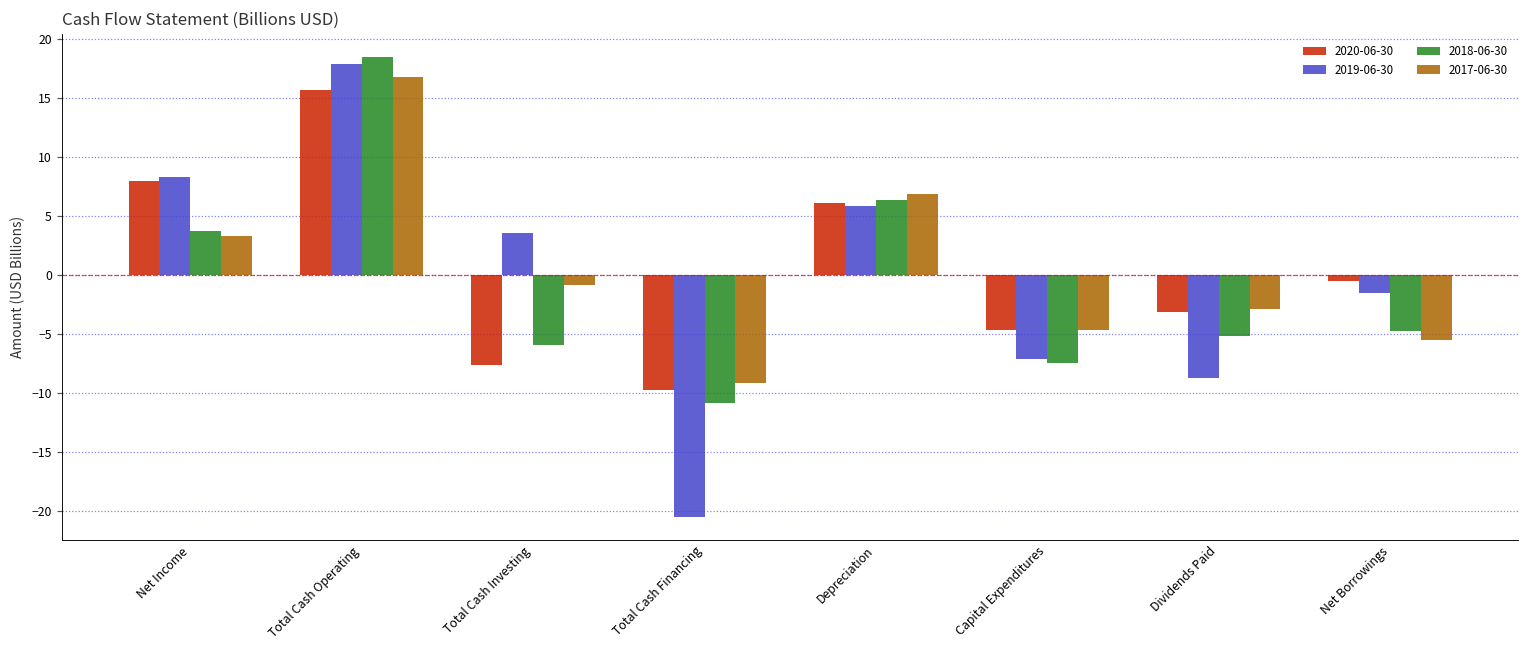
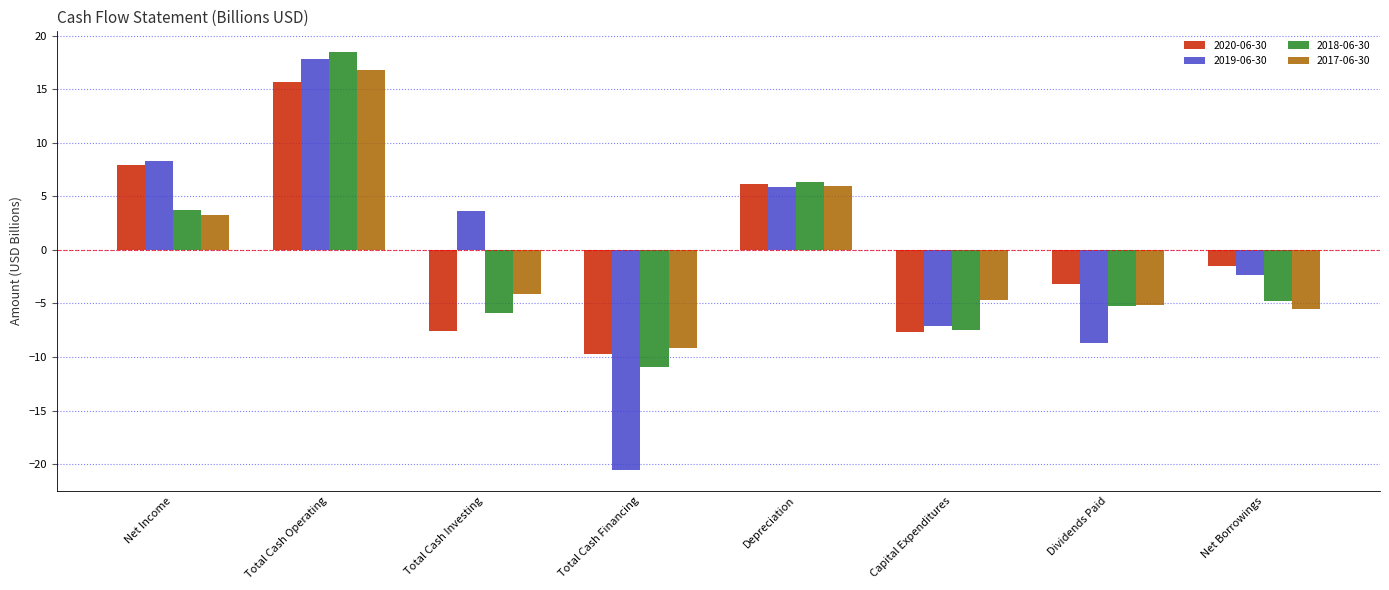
2017-06-30, Total Cash Investing: -0.8 -> -4.2
2017-06-30, Depreciation: 6.8 -> 6.0
2020-06-30, Capital Expenditures: -4.6 -> -7.6
2017-06-30, Dividends Paid: -2.9 -> -5.1
2020-06-30, Net Borrowings: -0.5 -> -1.5
2019-06-30, Net Borrowings: -1.5 -> -2.4
